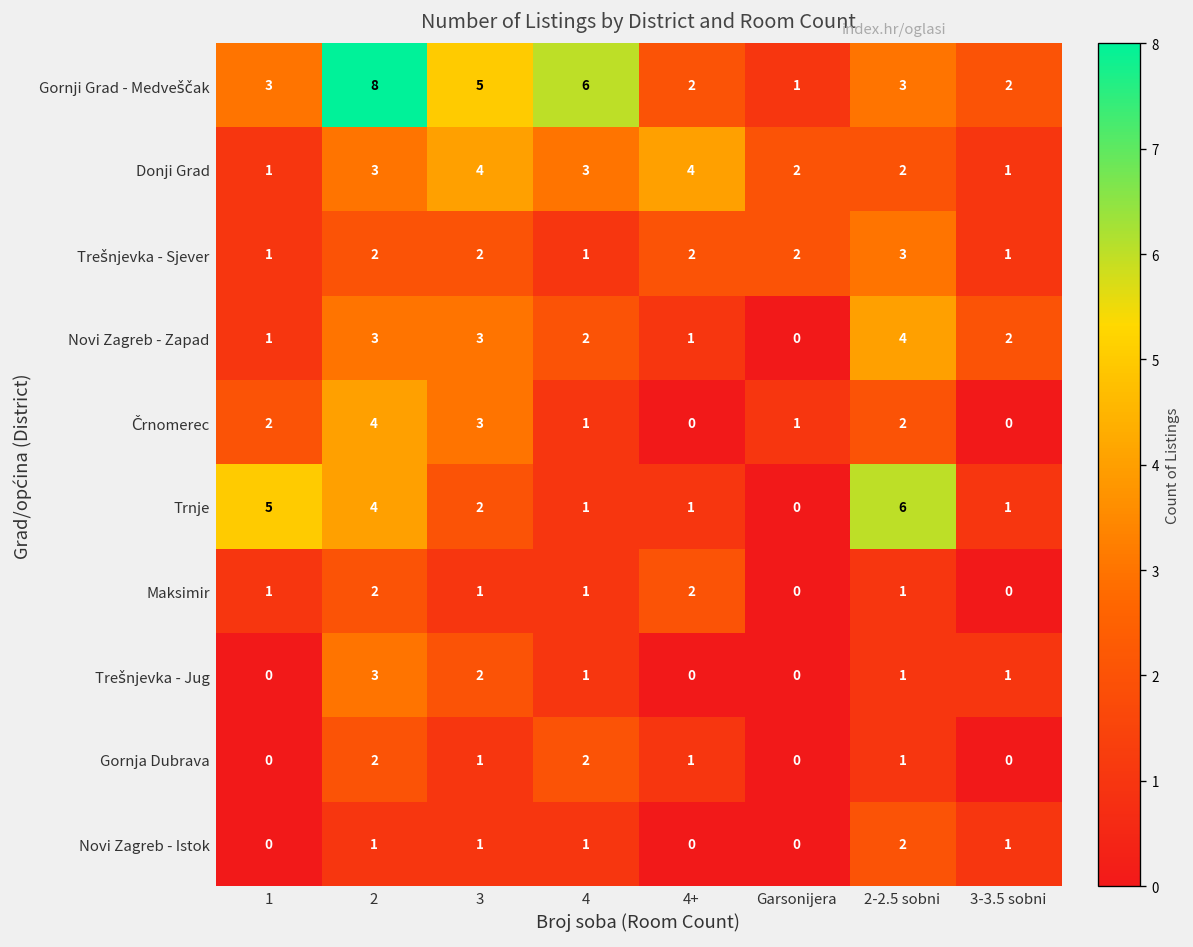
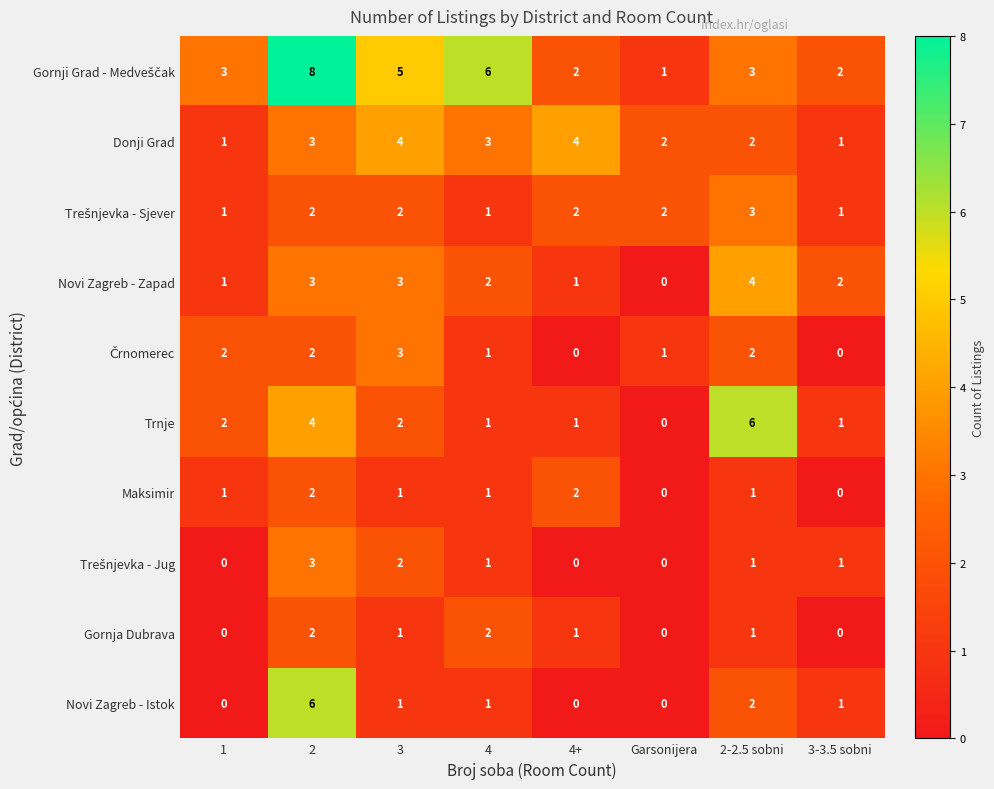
Črnomerec, 2: 4 -> 2
Trnje, 1: 5 -> 2
Novi Zagreb - Istok, 2: 1 -> 6
